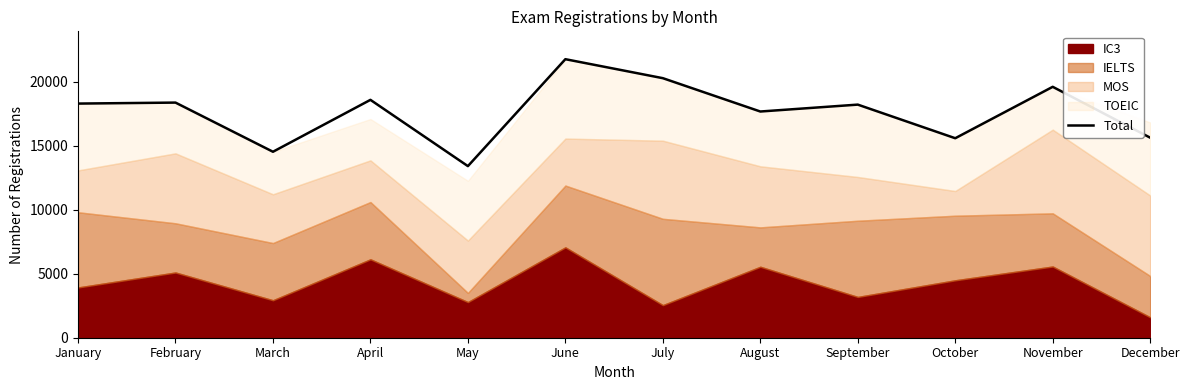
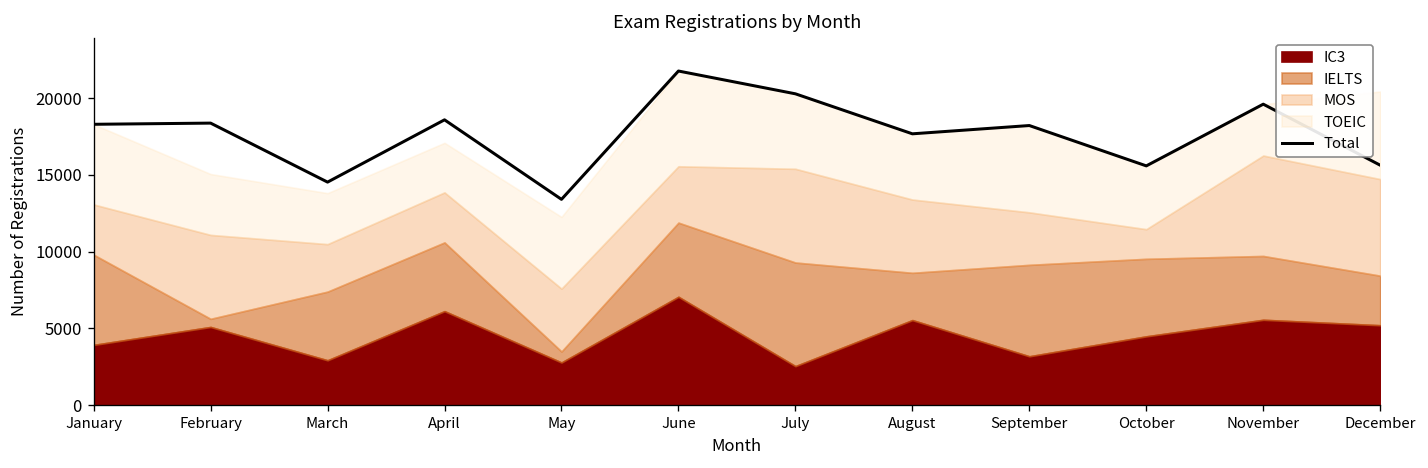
IELTS, February: 3800 -> 500
MOS, March: 3800 -> 3100
IC3, December: 1600 -> 5200
